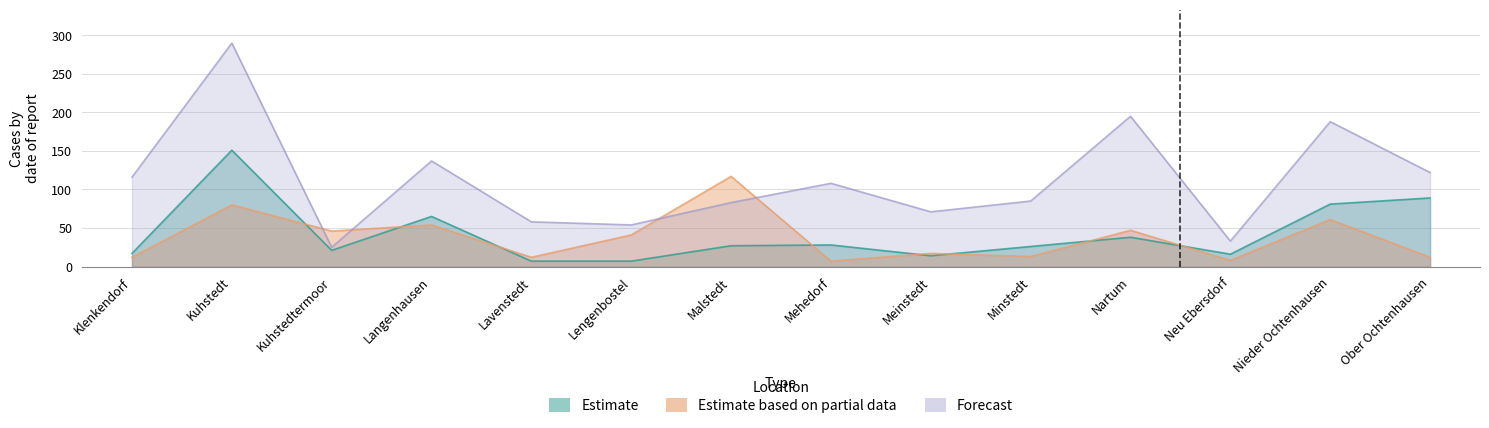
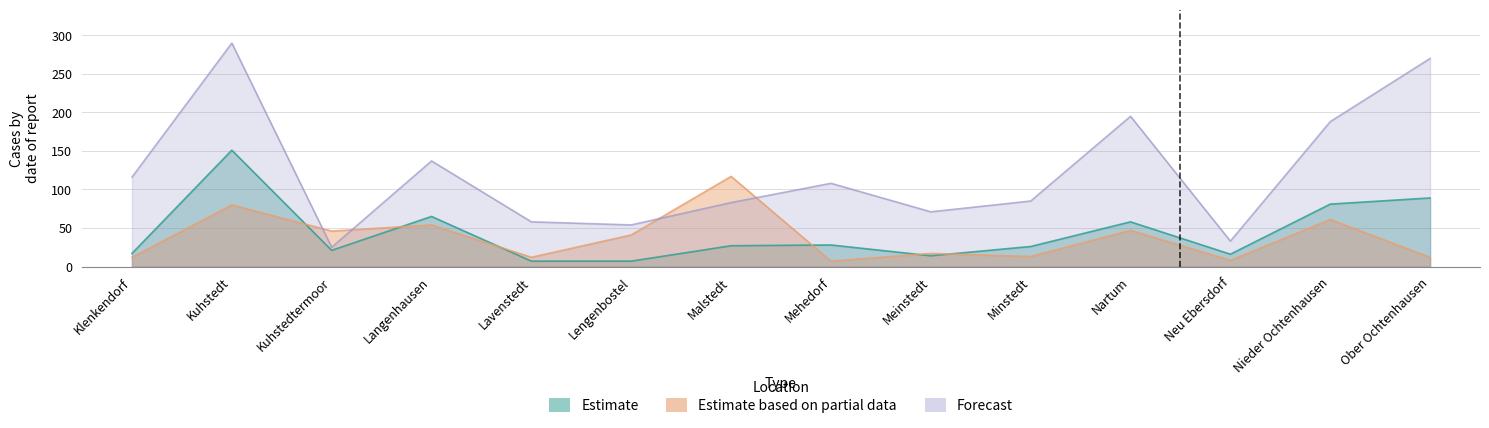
Estimate, Nartum: 40 -> 60
Forecast, Ober Ochtenhausen: 120 -> 270
